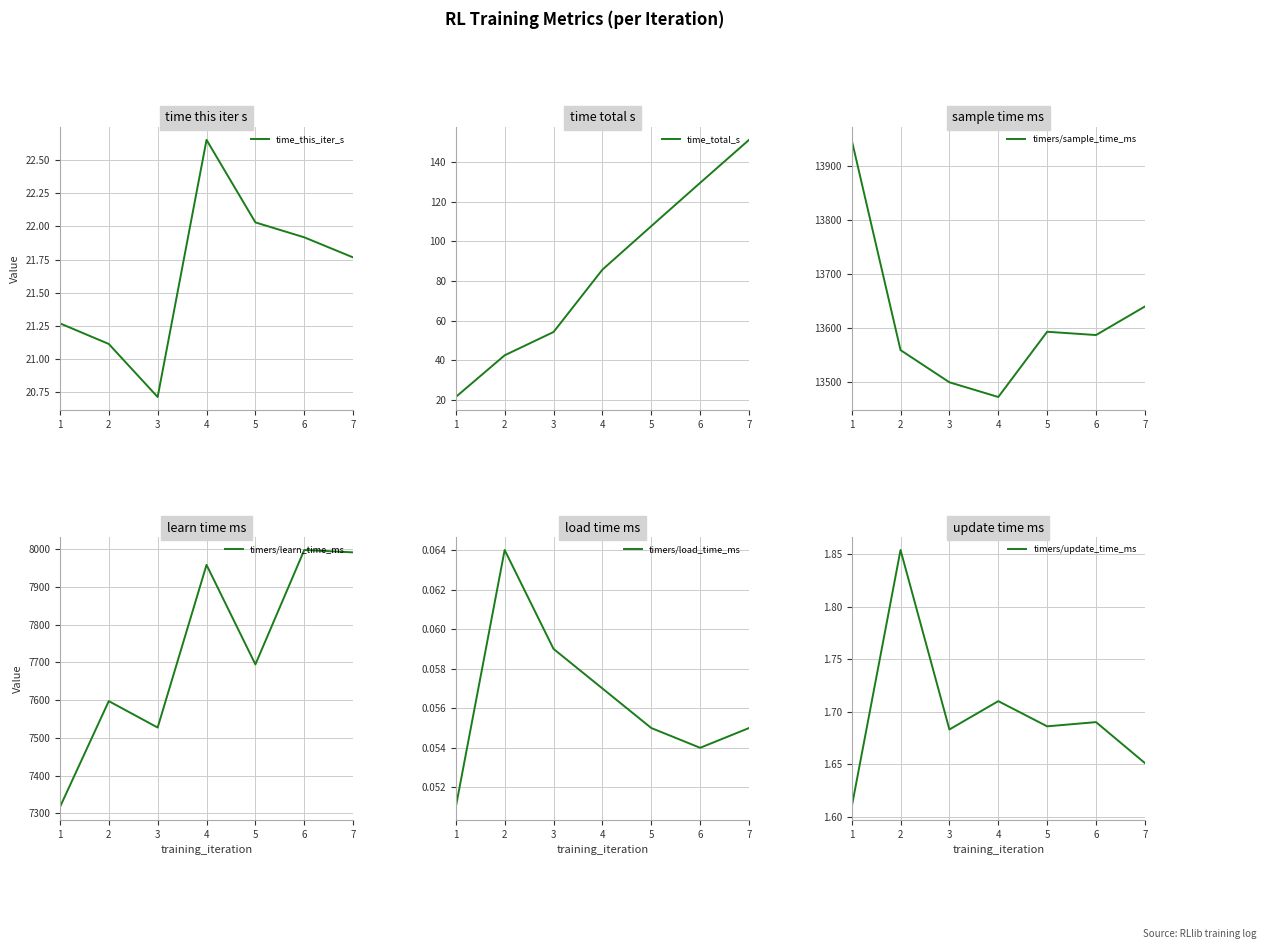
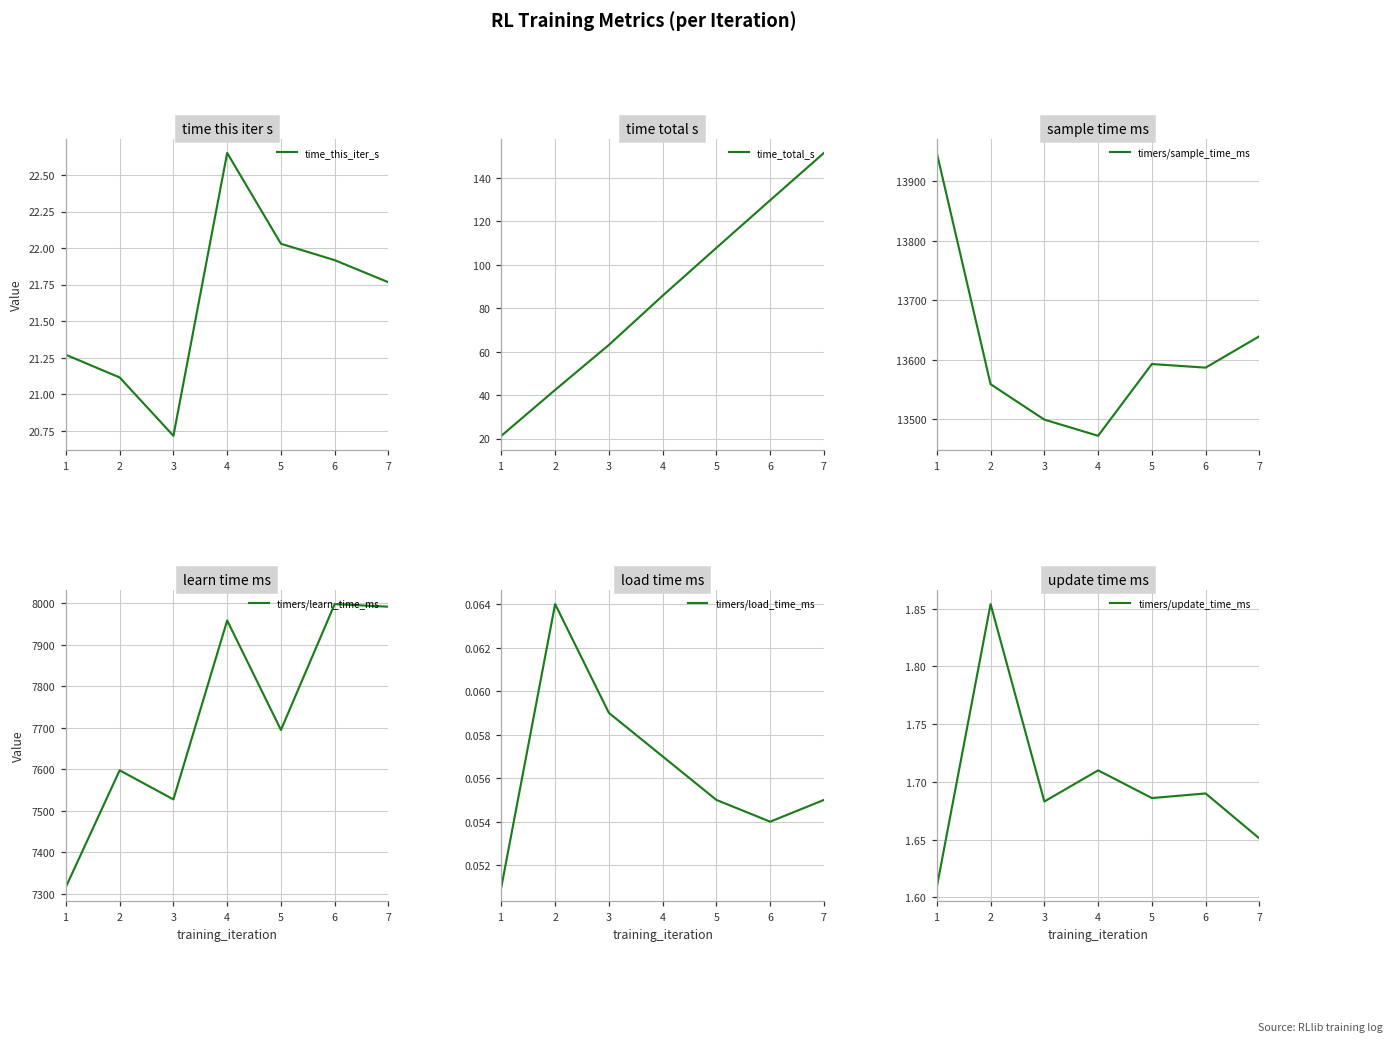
time total s, 3: 54 -> 63
